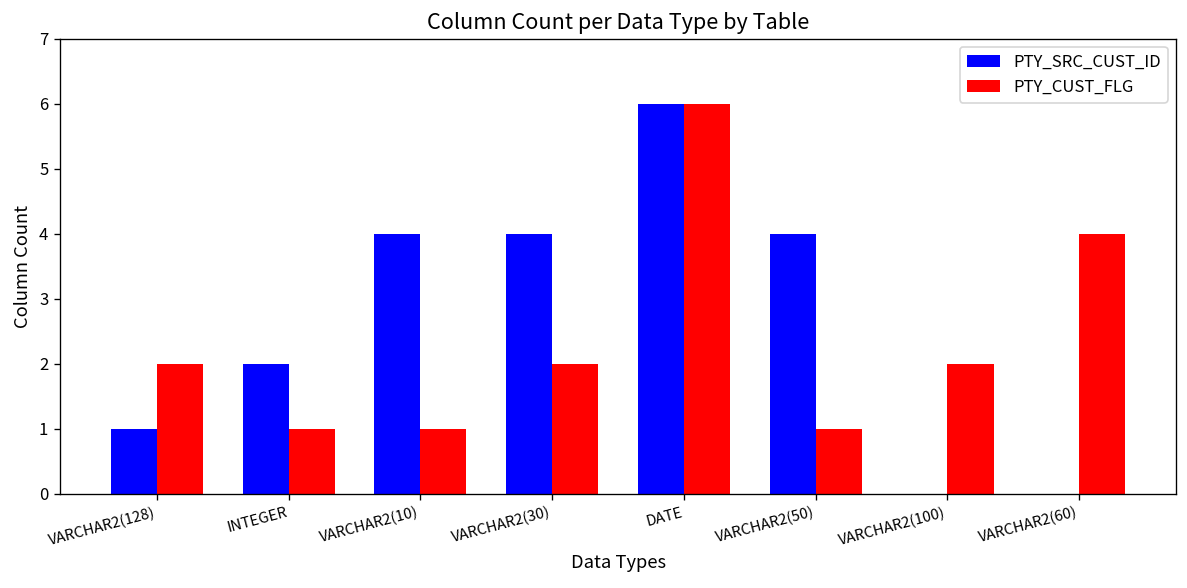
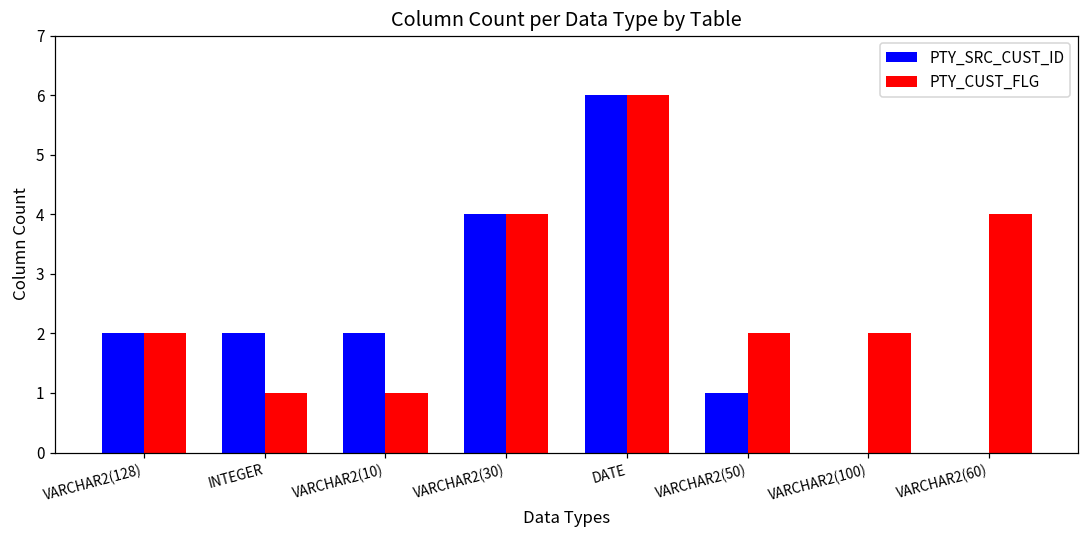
PTY_SRC_CUST_ID, VARCHAR2(128): 1 -> 2
PTY_SRC_CUST_ID, VARCHAR2(10): 4 -> 2
PTY_CUST_FLG, VARCHAR2(30): 2 -> 4
PTY_SRC_CUST_ID, VARCHAR2(50): 4 -> 1
PTY_CUST_FLG, VARCHAR2(50): 1 -> 2
